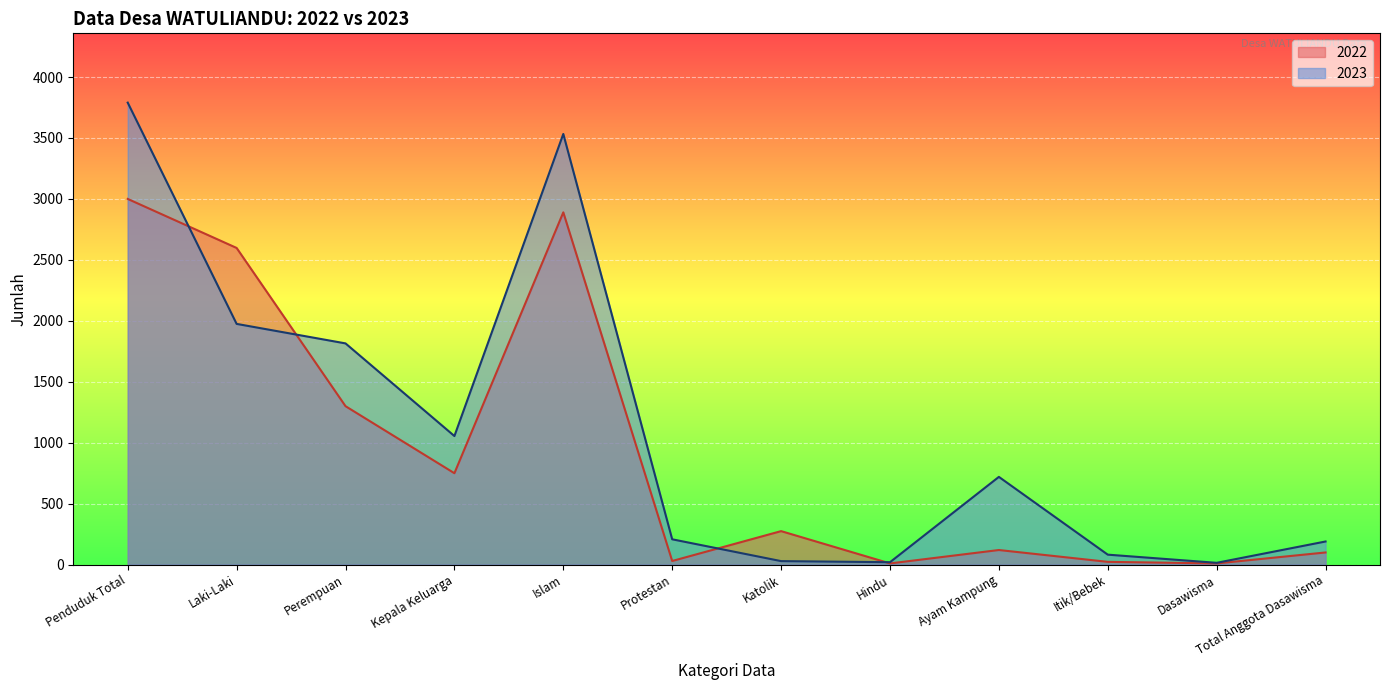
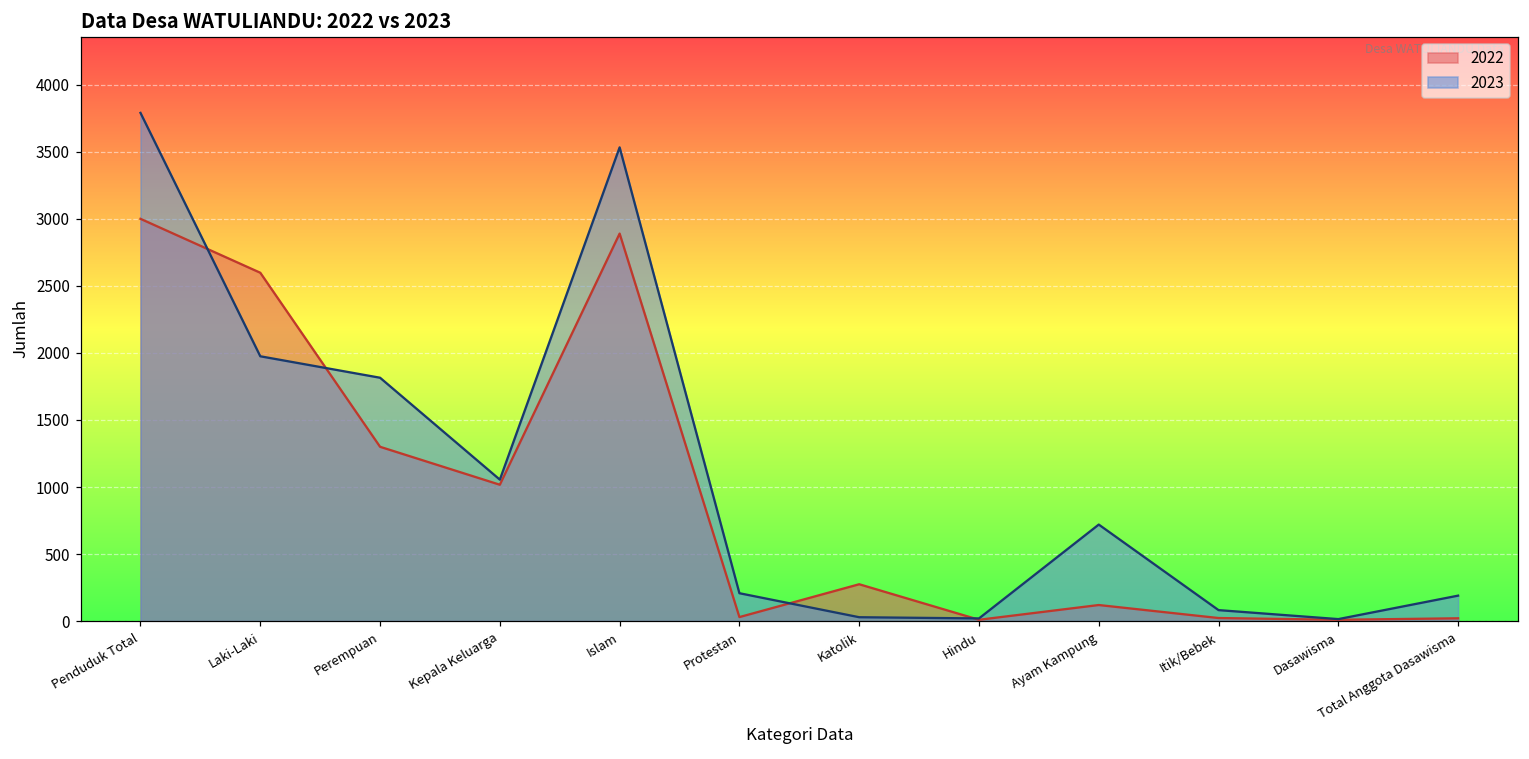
2022, Kepala Keluarga: 750 -> 1020
2022, Total Anggota Dasawisma: 100 -> 20
